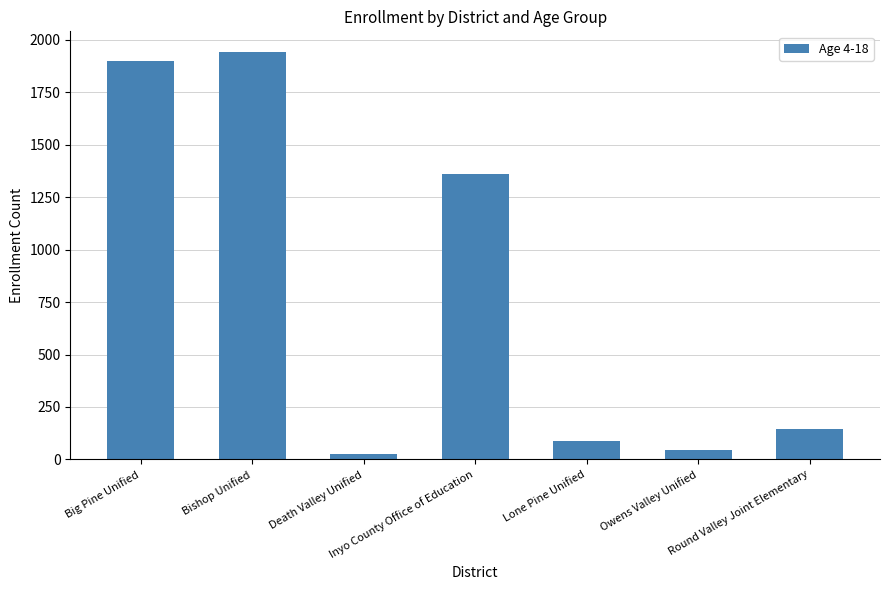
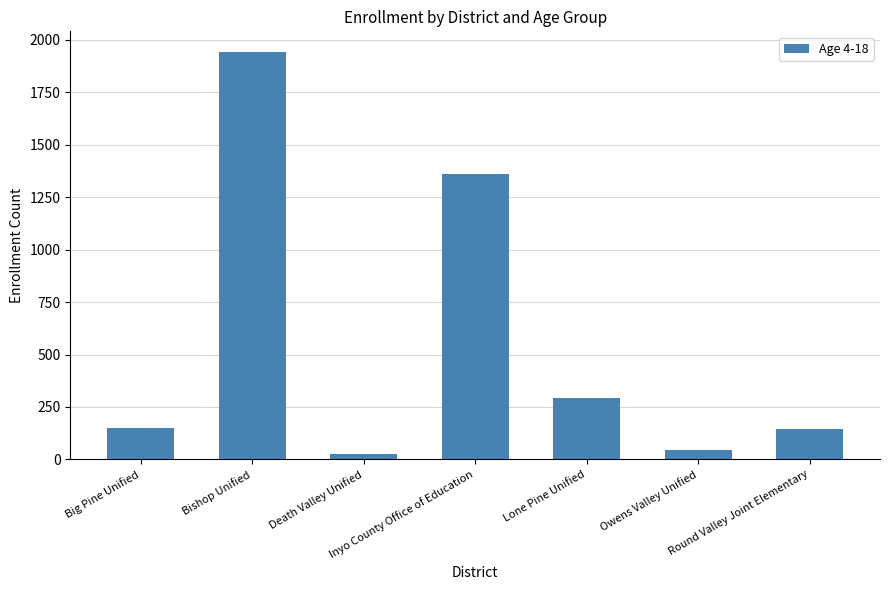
Big Pine Unified: 1900 -> 150
Lone Pine Unified: 90 -> 290
